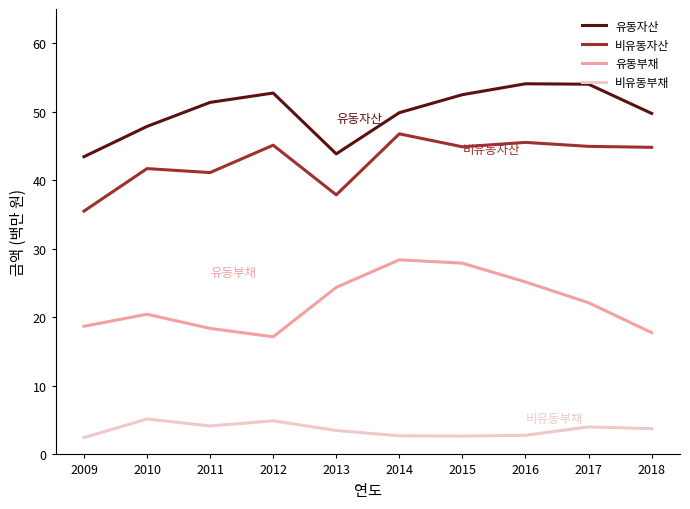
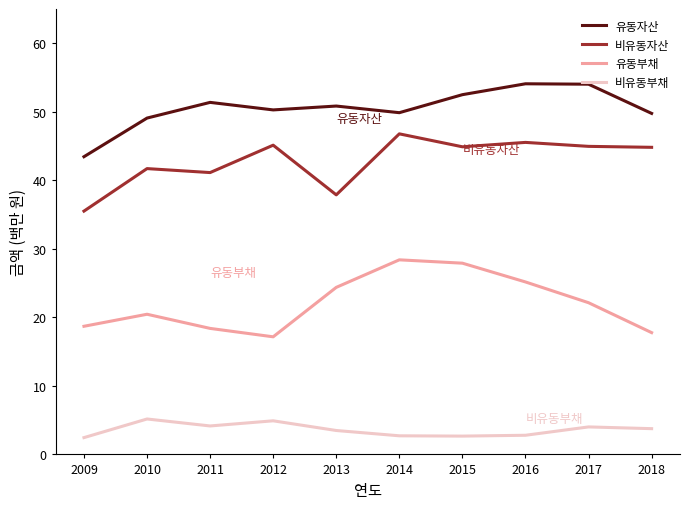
유동자산, 2010: 48 -> 49
유동자산, 2012: 53 -> 50
유동자산, 2013: 44 -> 51
